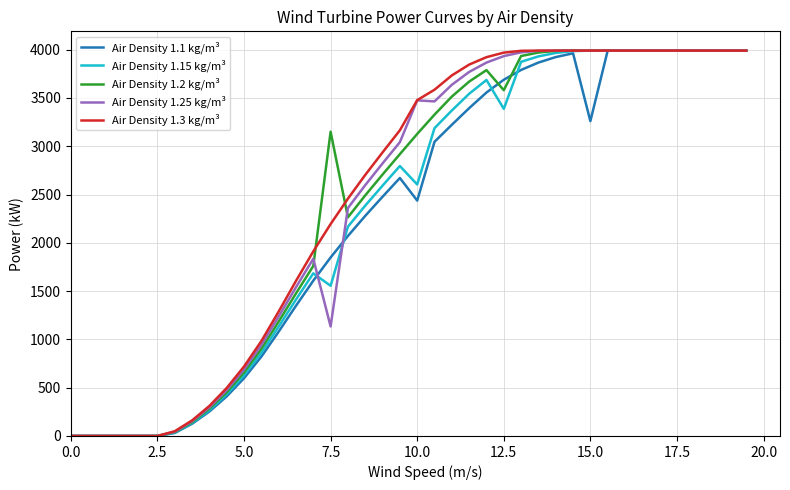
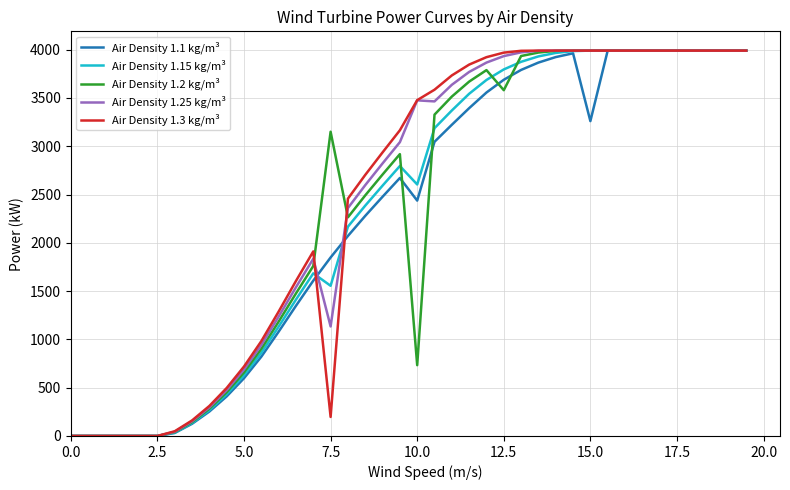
Air Density 1.3 kg/m³, 7.5: 2200 -> 200
Air Density 1.2 kg/m³, 10.0: 3100 -> 700
Air Density 1.15 kg/m³, 12.5: 3400 -> 3800
